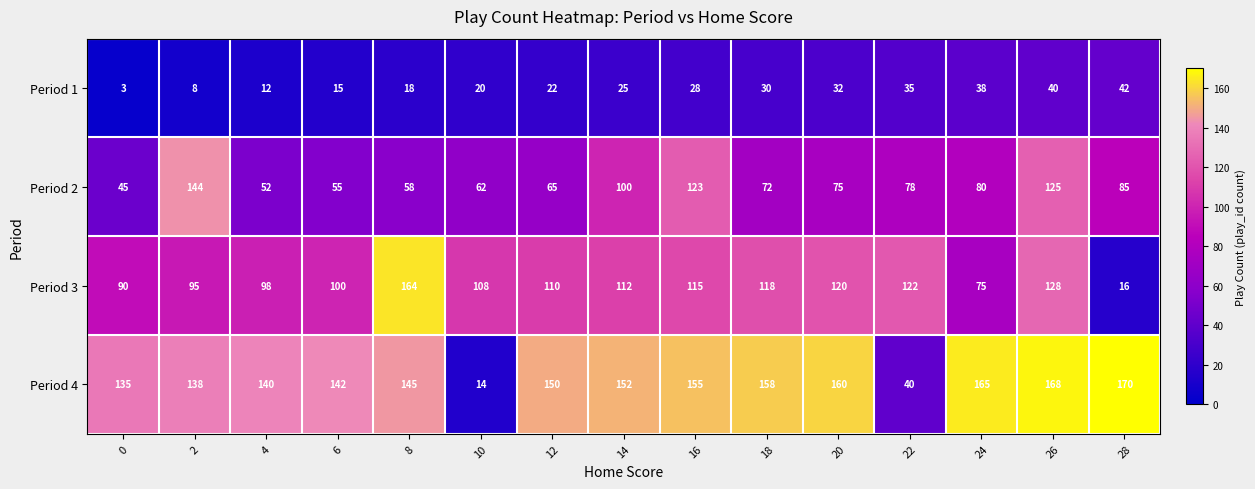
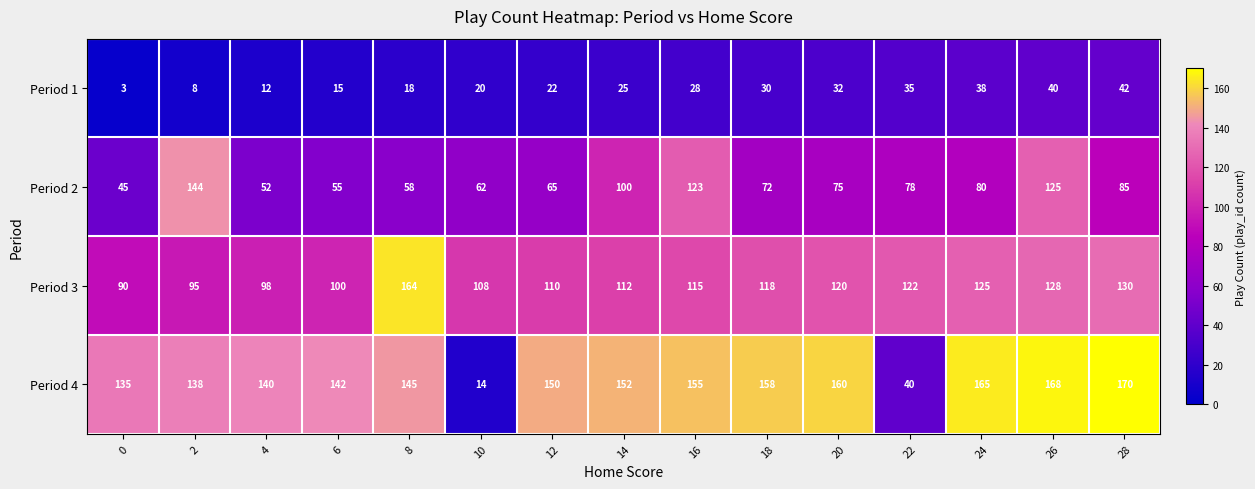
Period 3, 24: 75 -> 125
Period 3, 28: 16 -> 130
